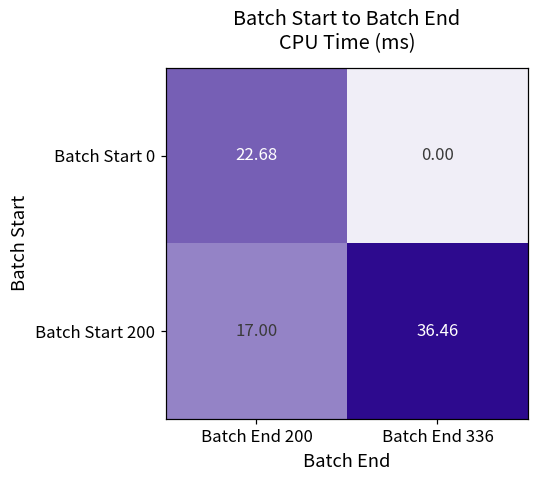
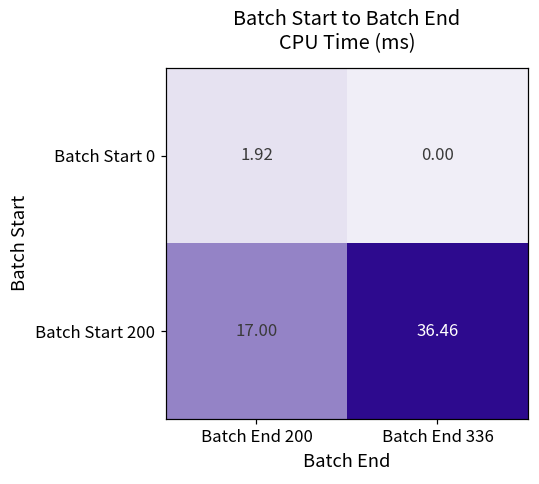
Batch Start 0, Batch End 200: 22.68 -> 1.92
